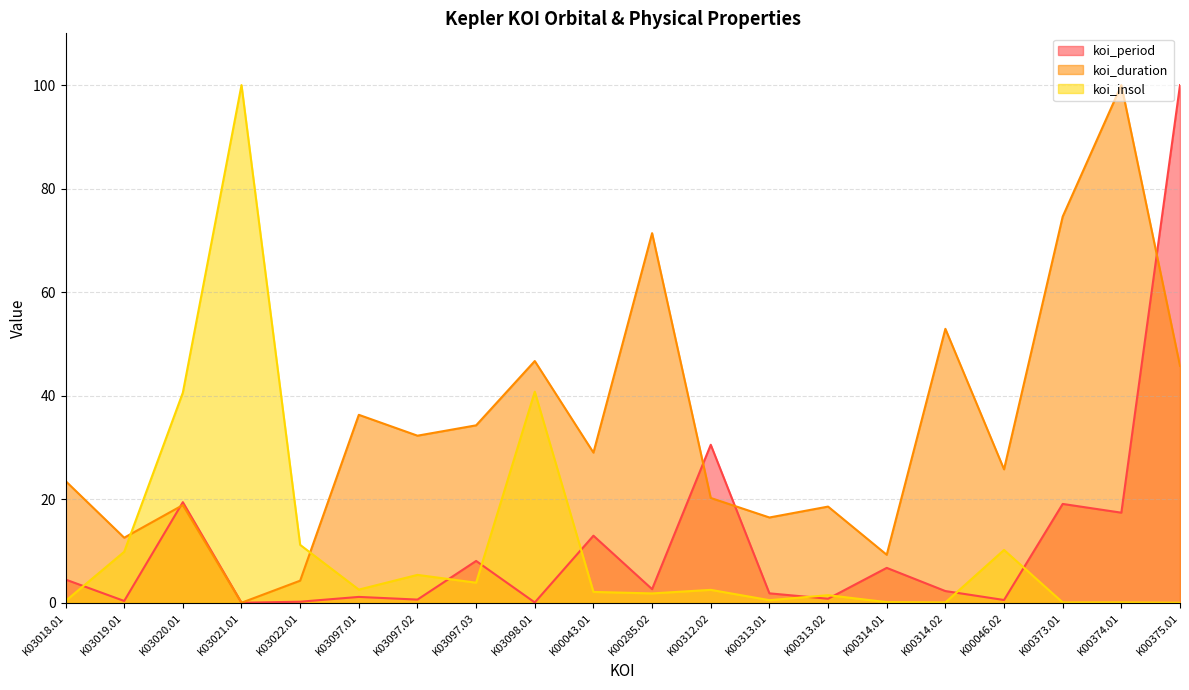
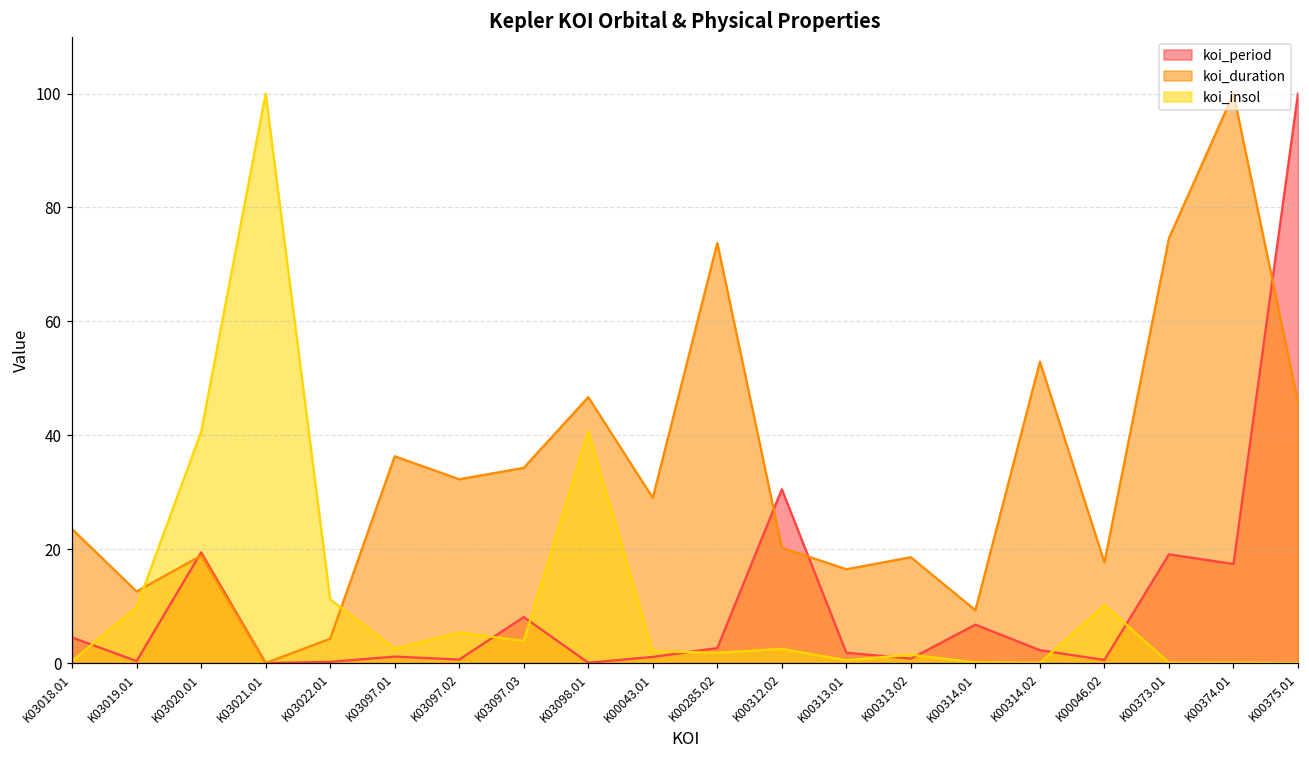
koi_period, K00043.01: 13 -> 1
koi_duration, K00285.02: 71 -> 74
koi_duration, K00046.02: 26 -> 18
